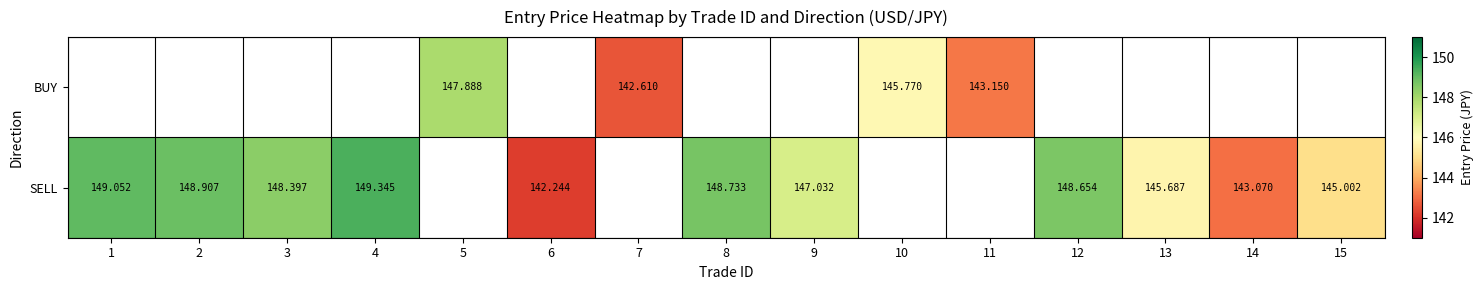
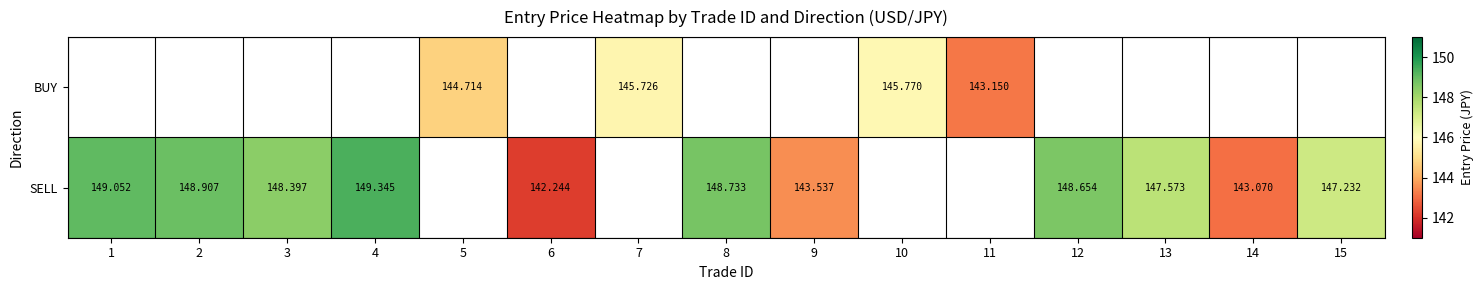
BUY, 5: 147.888 -> 144.714
BUY, 7: 142.610 -> 145.726
SELL, 9: 147.032 -> 143.537
SELL, 13: 145.687 -> 147.573
SELL, 15: 145.002 -> 147.232
